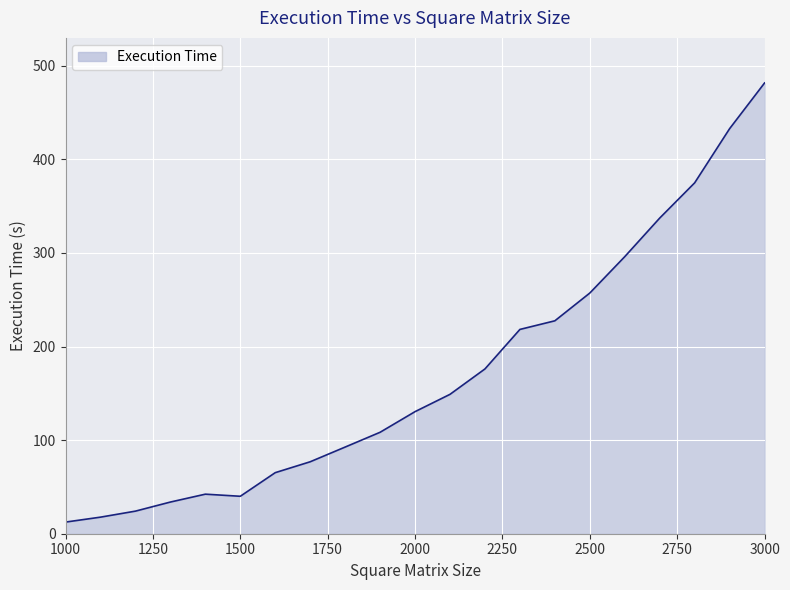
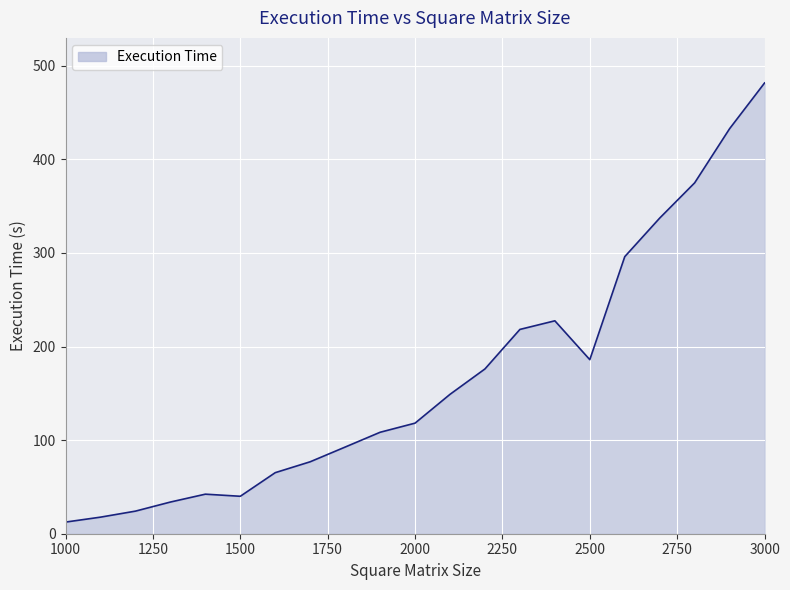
2000: 130 -> 120
2500: 260 -> 190
